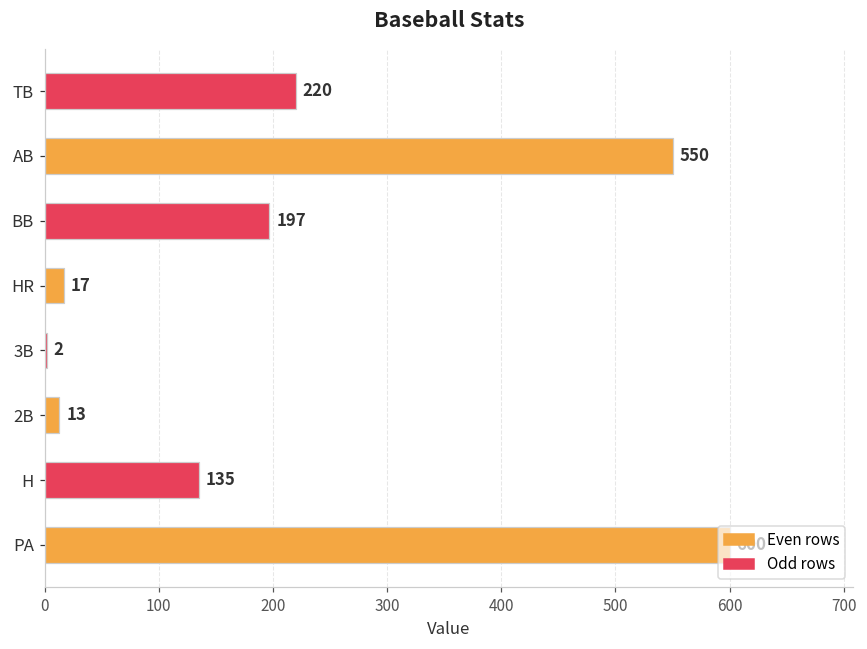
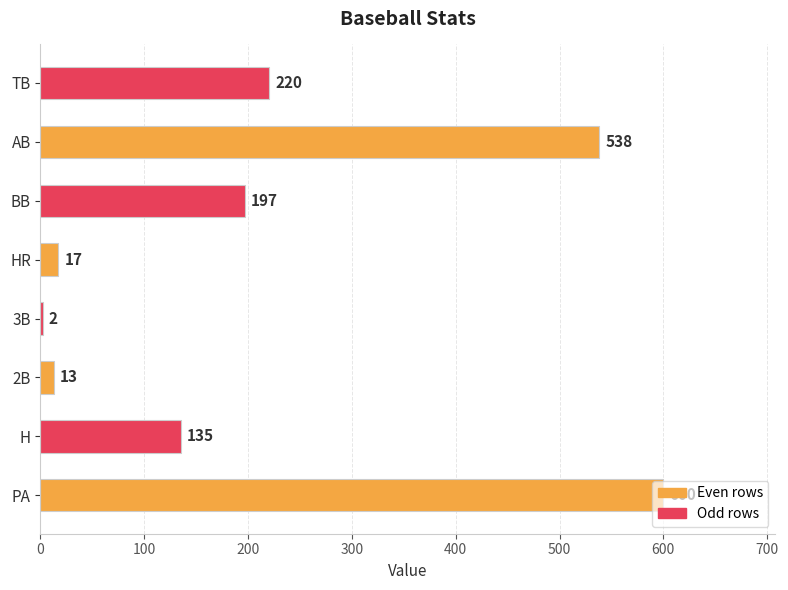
AB: 550 -> 538
